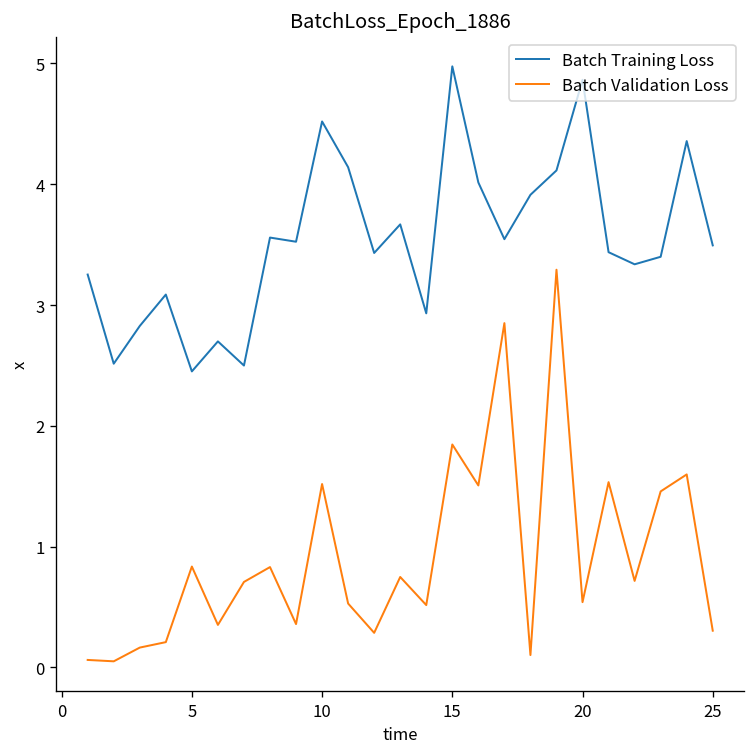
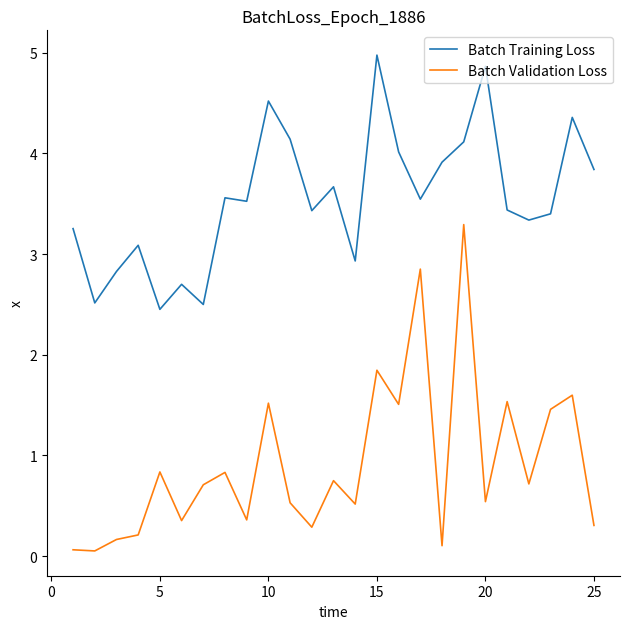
Batch Training Loss, 25: 3.49 -> 3.84
